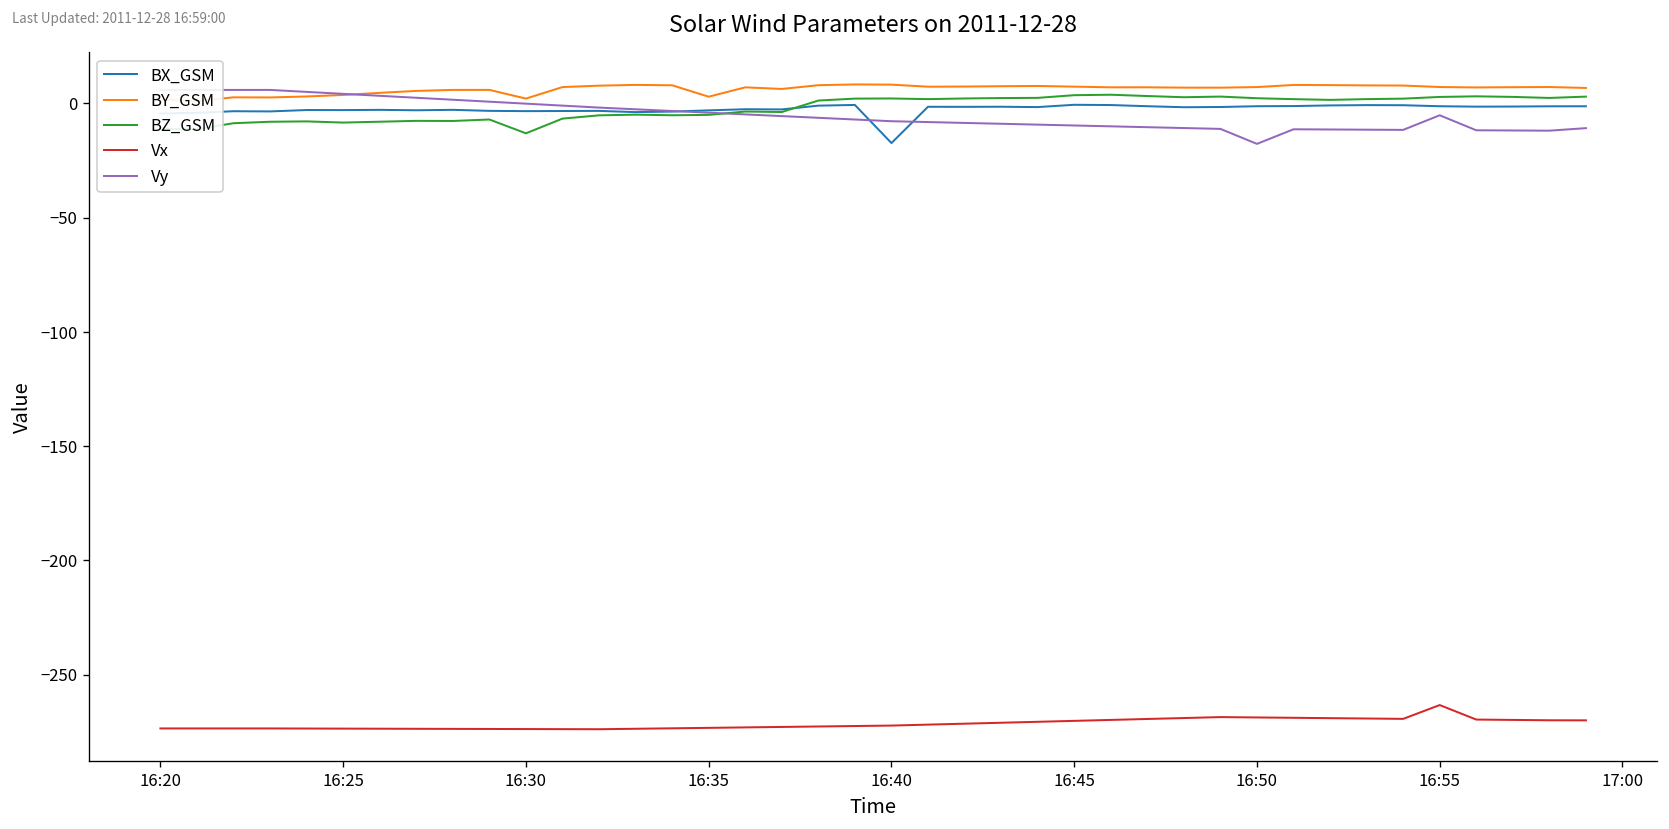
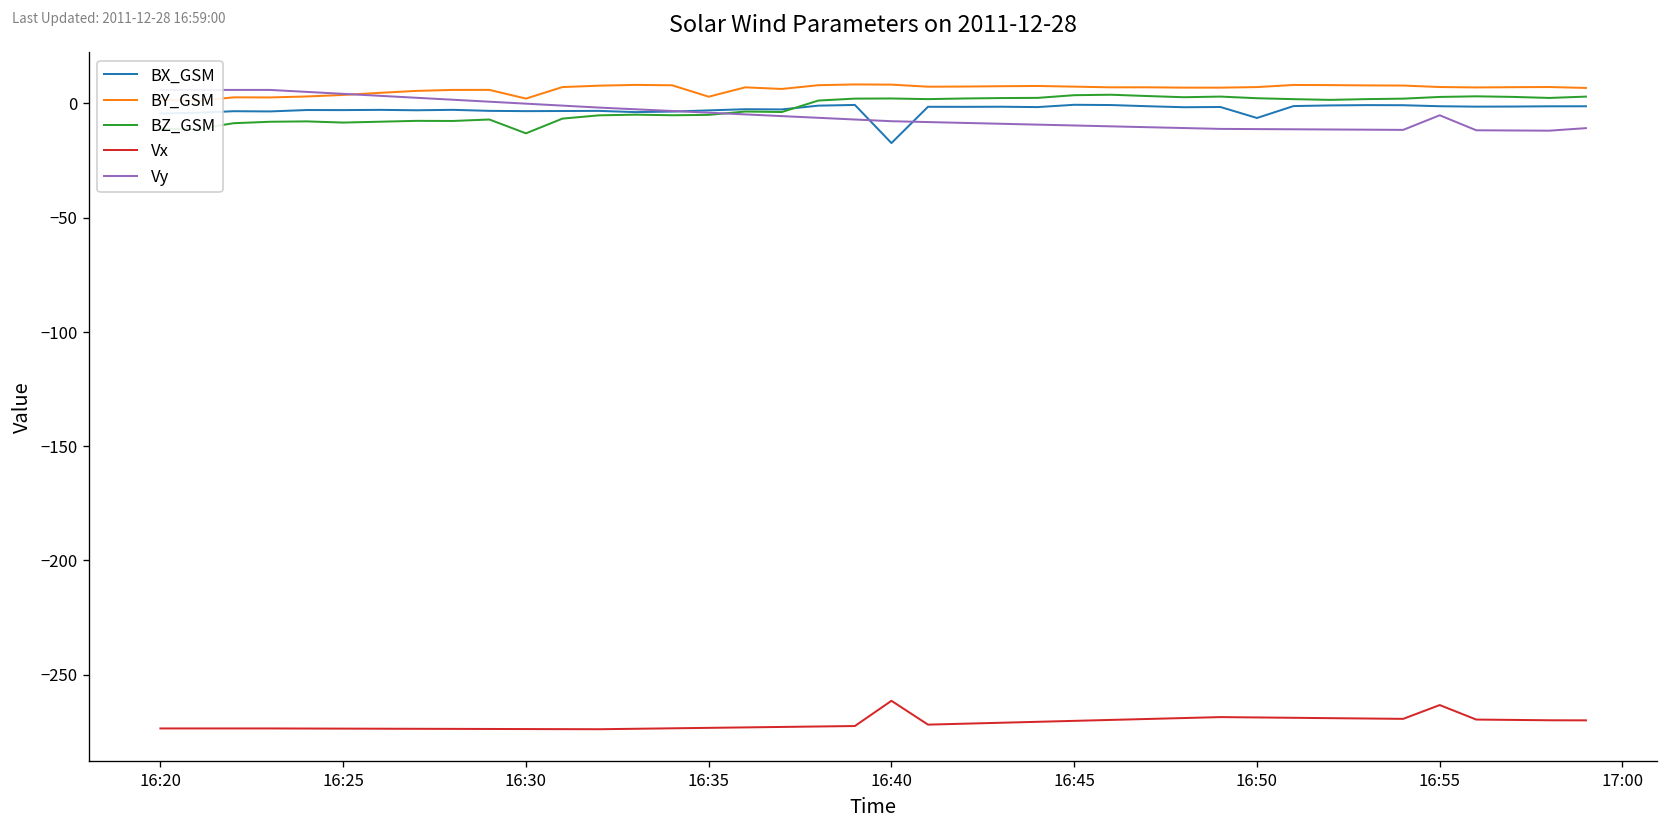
Vx, 16:40: -272 -> -261
BX_GSM, 16:50: -1 -> -6
Vy, 16:50: -18 -> -11
